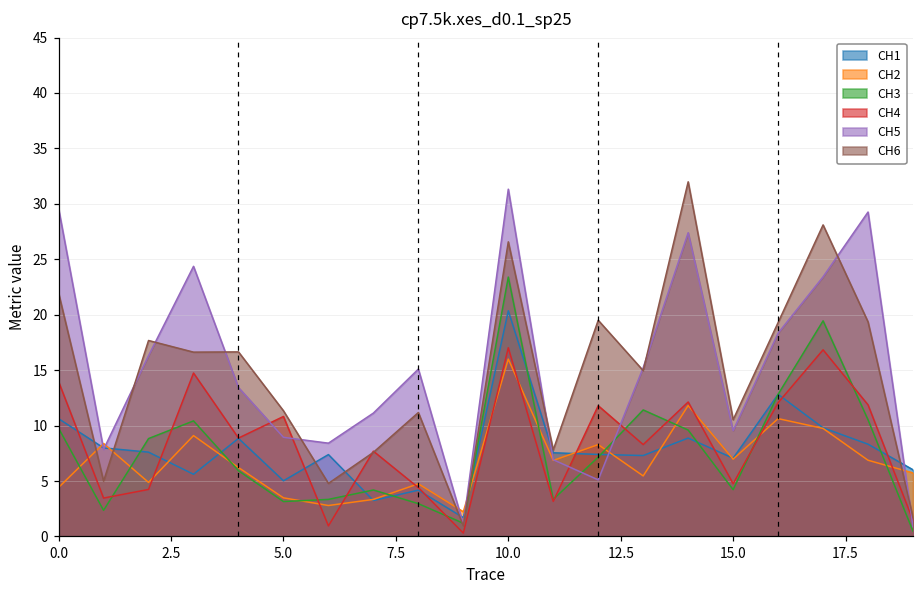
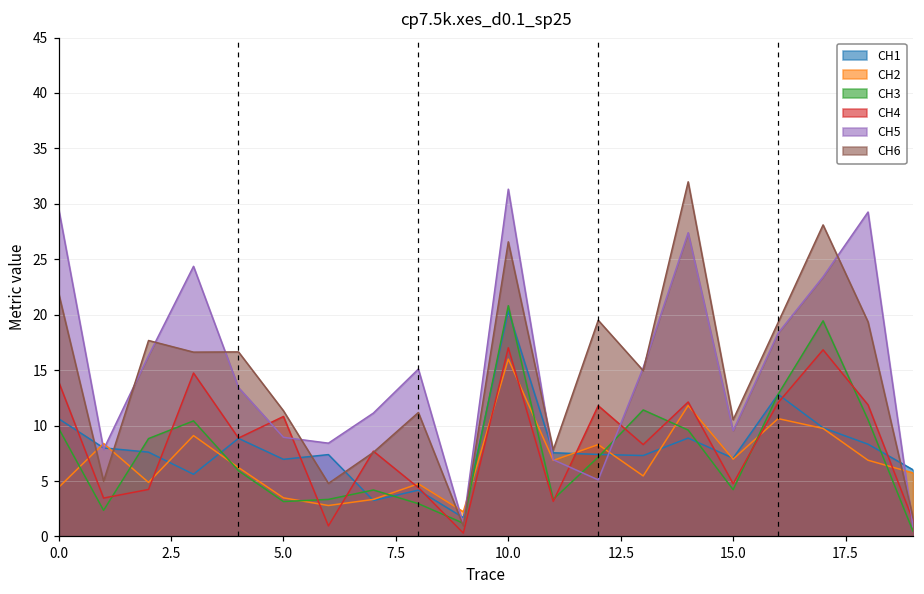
CH1, 5.0: 5.0 -> 7.0
CH3, 10.0: 23.4 -> 20.8
